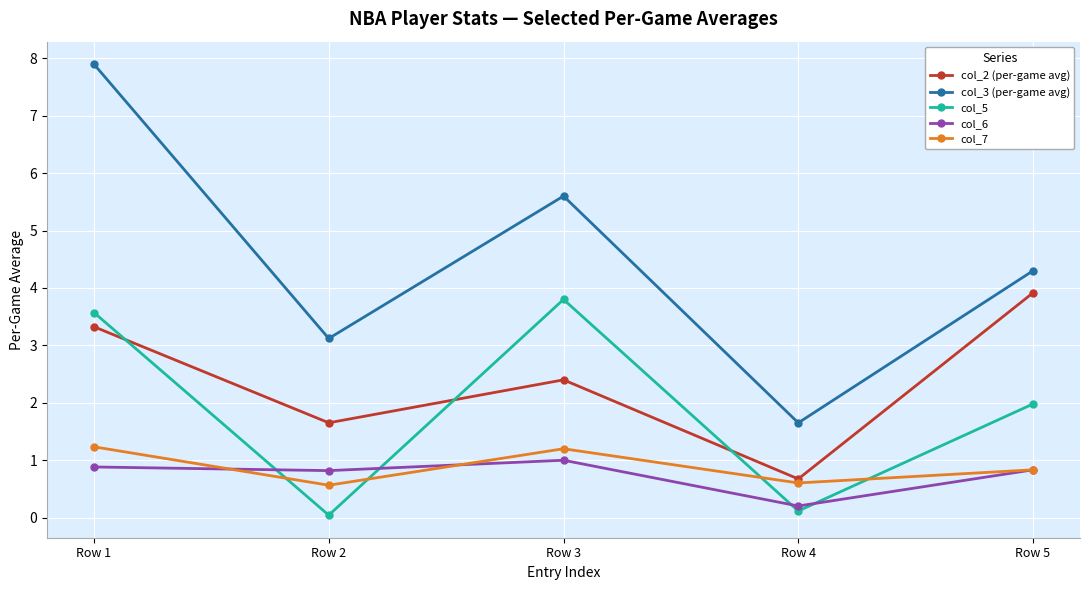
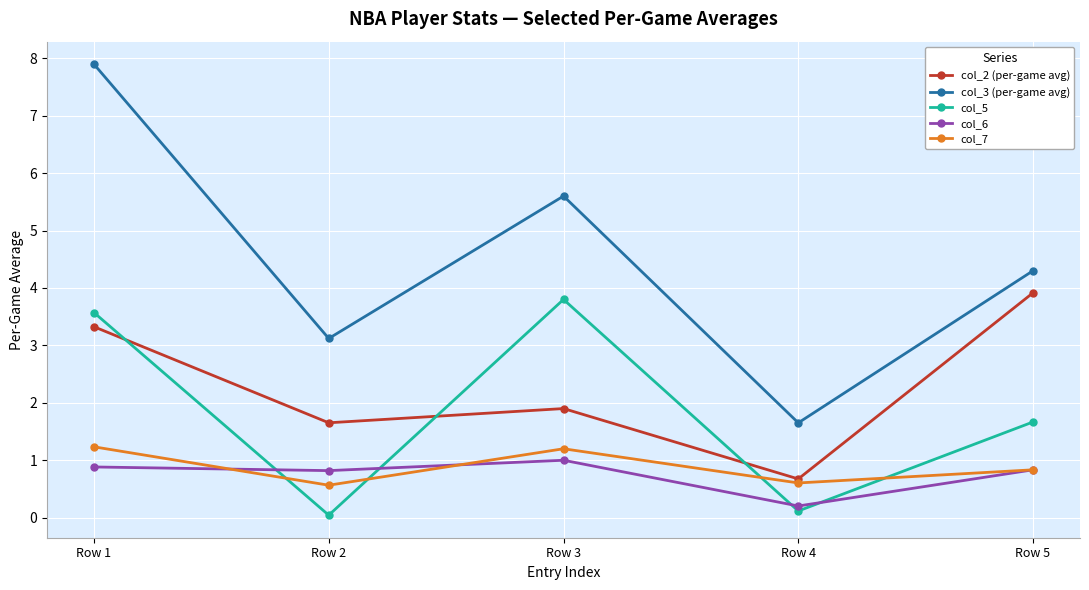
col_2 (per-game avg), Row 3: 2.4 -> 1.9
col_5, Row 5: 2.0 -> 1.7
